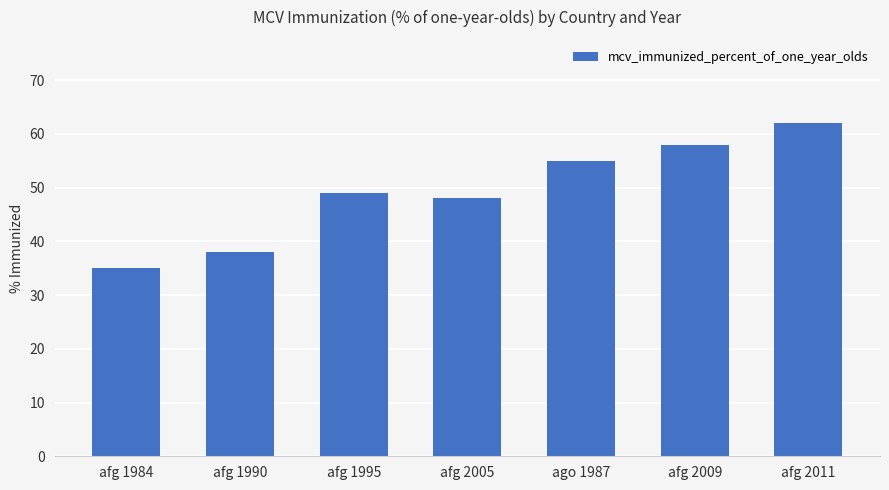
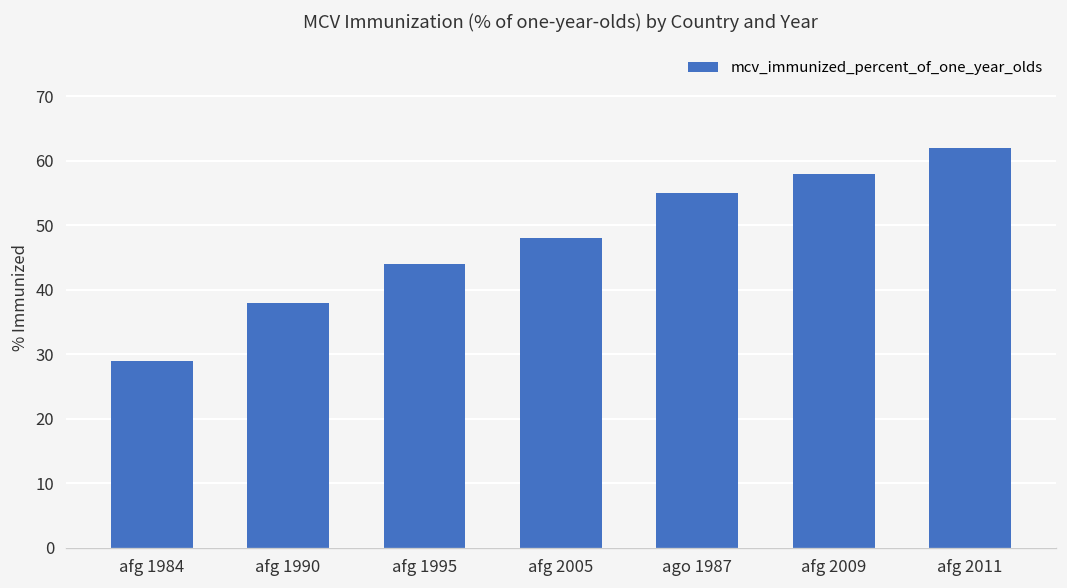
afg 1984: 35 -> 29
afg 1995: 49 -> 44
